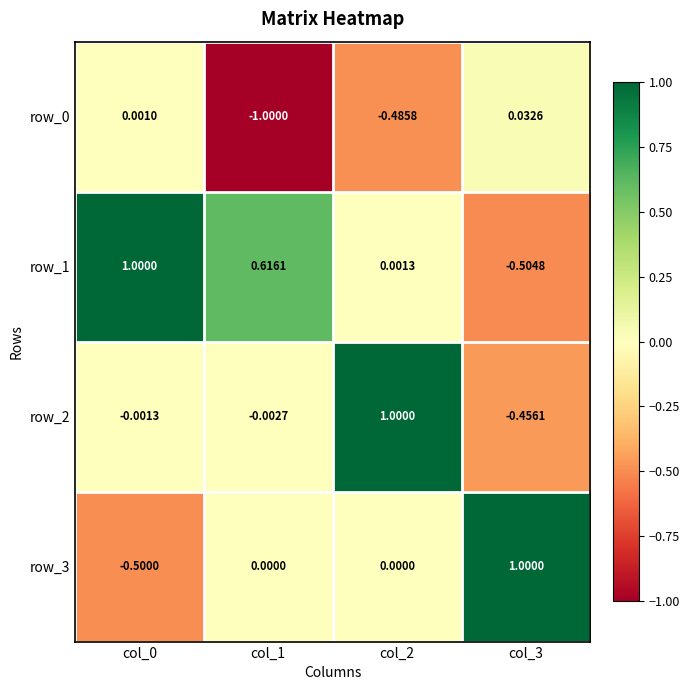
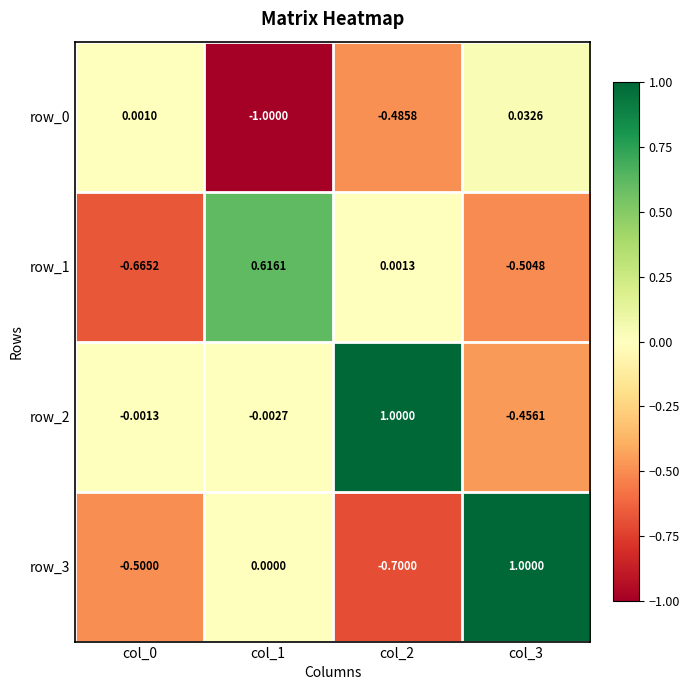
row_1, col_0: 1.0000 -> -0.6652
row_3, col_2: 0.0000 -> -0.7000
